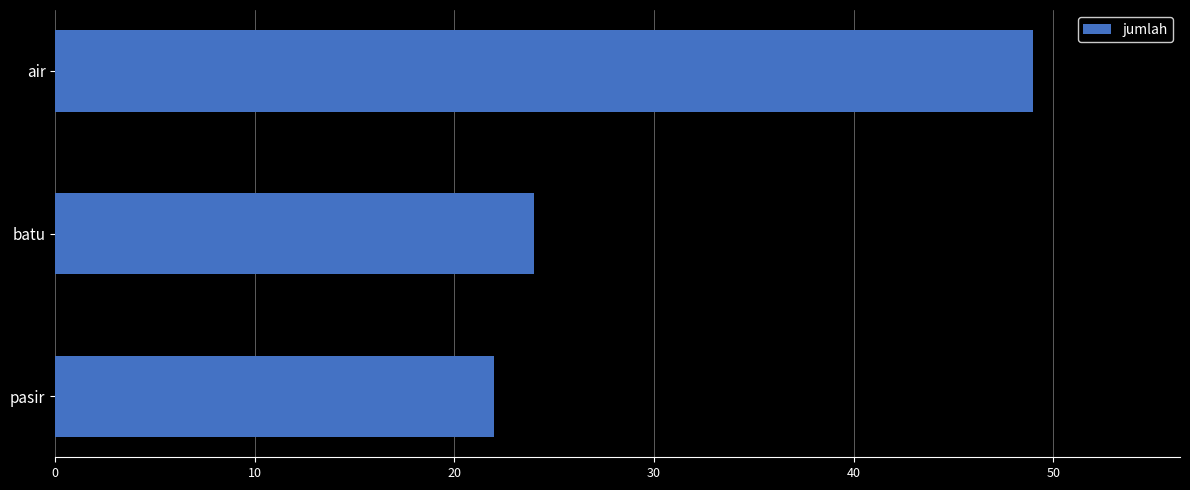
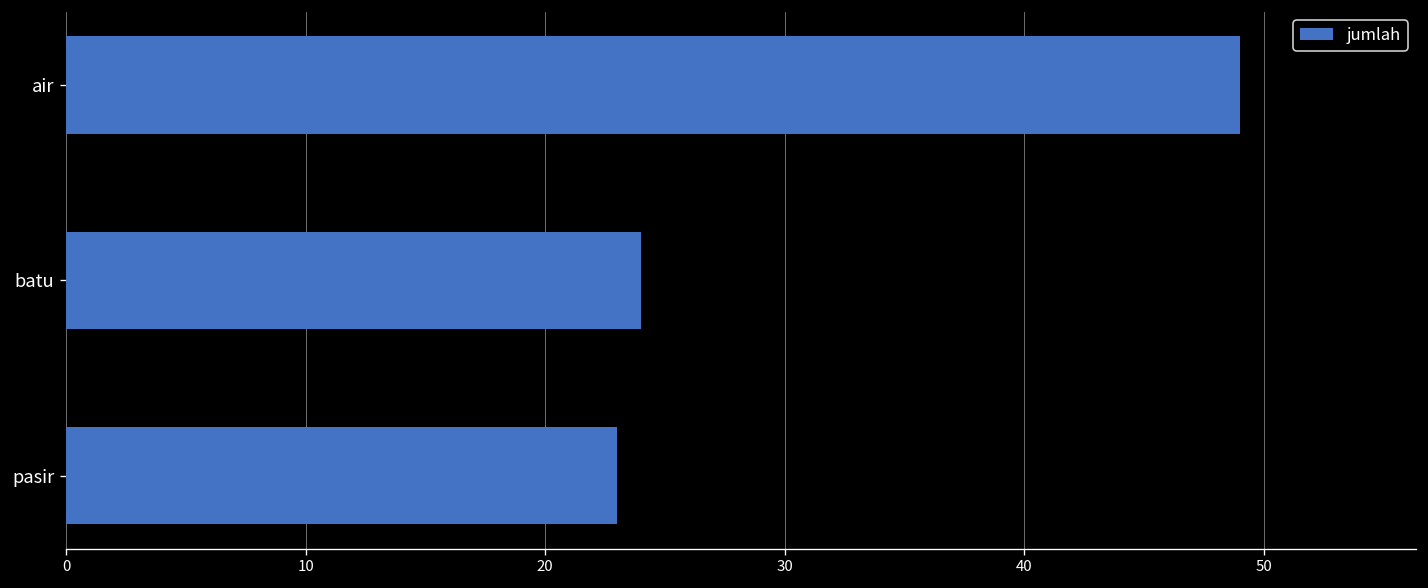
pasir: 22 -> 23
